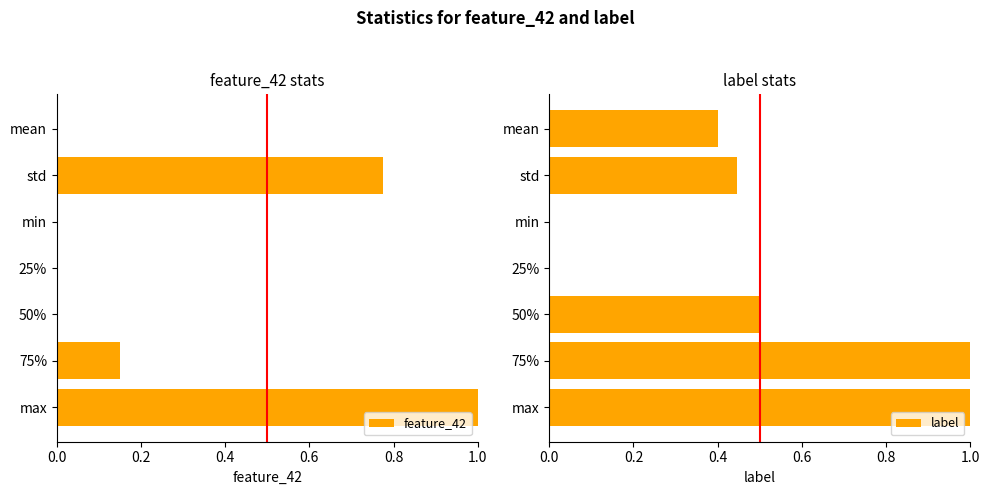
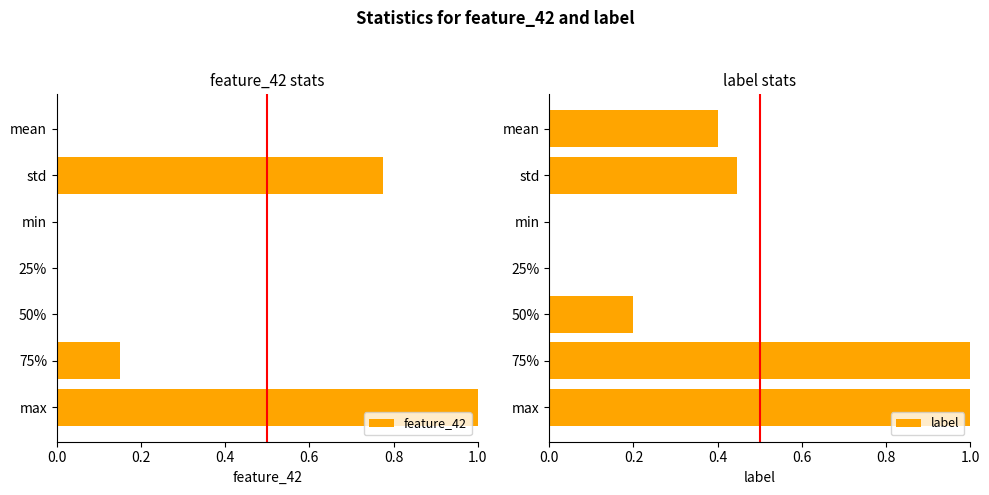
label stats, 50%: 0.5 -> 0.2
